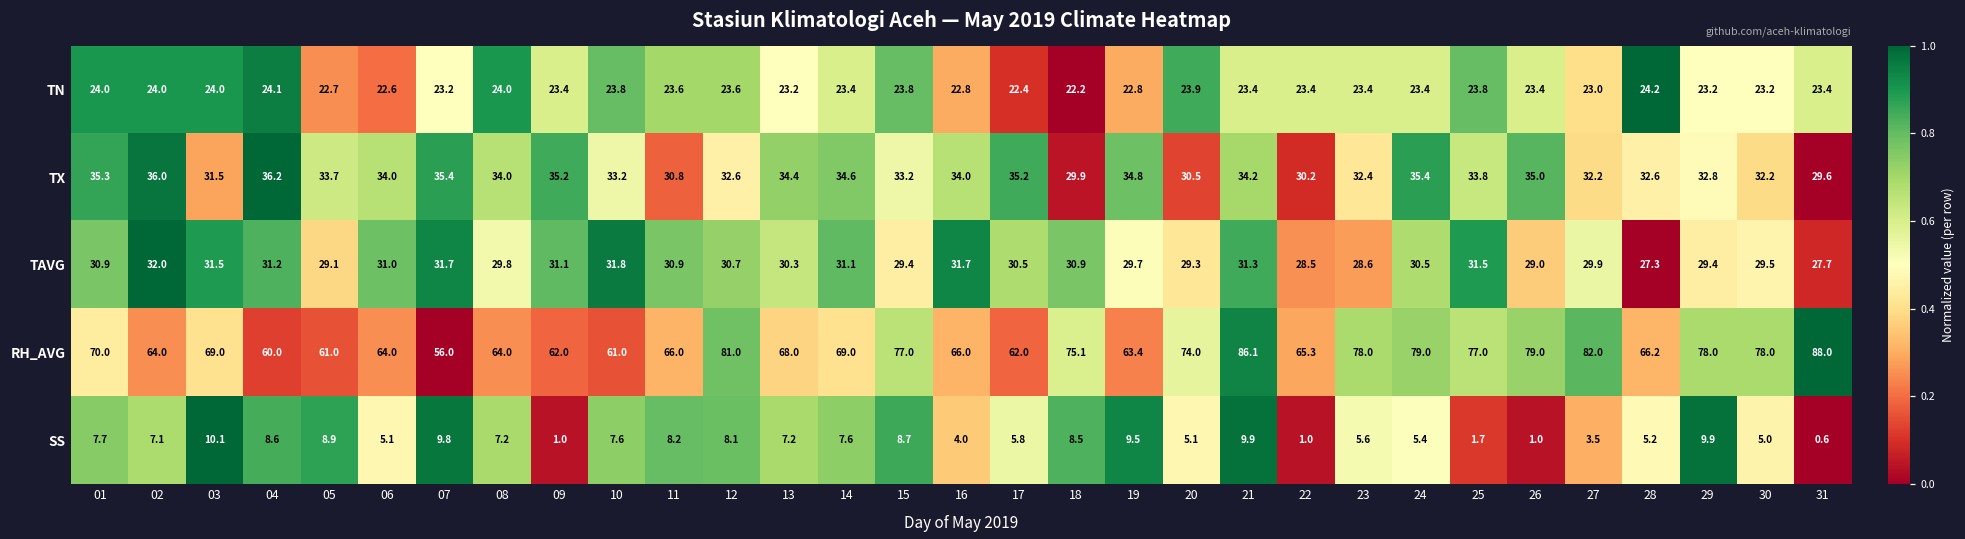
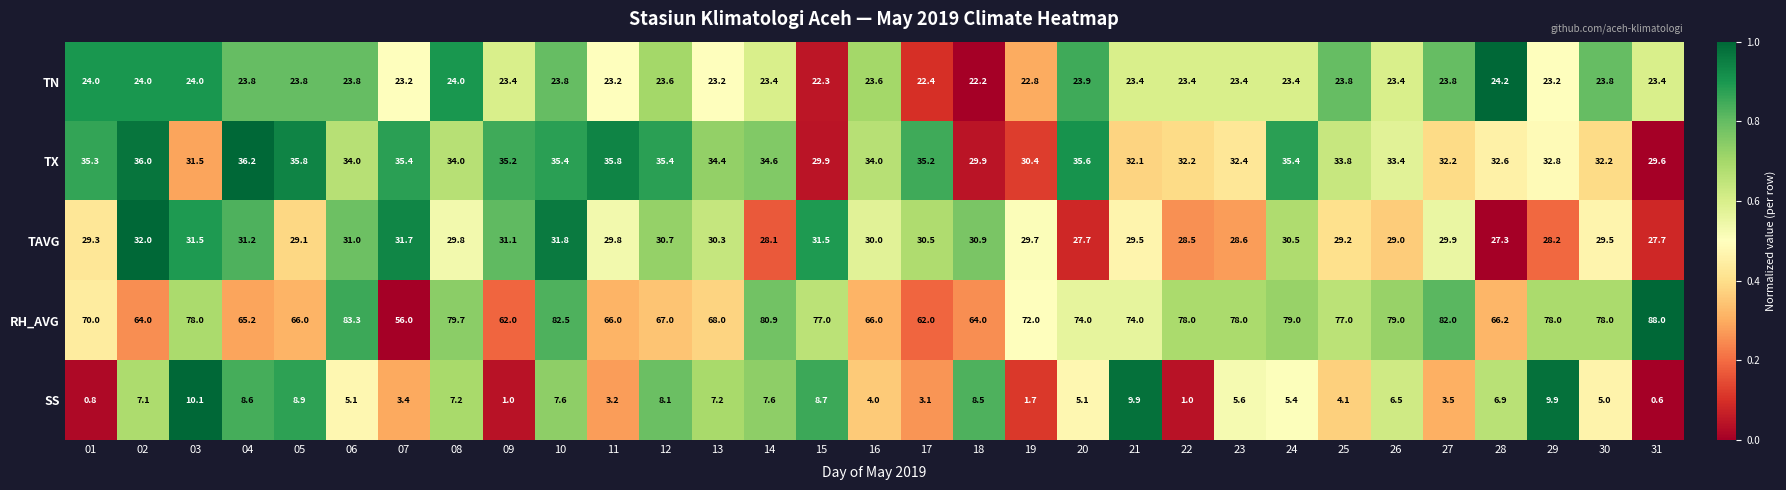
TN, 04: 24.1 -> 23.8
TN, 05: 22.7 -> 23.8
TN, 06: 22.6 -> 23.8
TN, 11: 23.6 -> 23.2
TN, 15: 23.8 -> 22.3
TN, 16: 22.8 -> 23.6
TN, 27: 23.0 -> 23.8
TN, 30: 23.2 -> 23.8
TX, 05: 33.7 -> 35.8
TX, 10: 33.2 -> 35.4
TX, 11: 30.8 -> 35.8
TX, 12: 32.6 -> 35.4
TX, 15: 33.2 -> 29.9
TX, 19: 34.8 -> 30.4
TX, 20: 30.5 -> 35.6
TX, 21: 34.2 -> 32.1
TX, 22: 30.2 -> 32.2
TX, 26: 35.0 -> 33.4
TAVG, 01: 30.9 -> 29.3
TAVG, 11: 30.9 -> 29.8
TAVG, 14: 31.1 -> 28.1
TAVG, 15: 29.4 -> 31.5
TAVG, 16: 31.7 -> 30.0
TAVG, 20: 29.3 -> 27.7
TAVG, 21: 31.3 -> 29.5
TAVG, 25: 31.5 -> 29.2
TAVG, 29: 29.4 -> 28.2
RH_AVG, 03: 69.0 -> 78.0
RH_AVG, 04: 60.0 -> 65.2
RH_AVG, 05: 61.0 -> 66.0
RH_AVG, 06: 64.0 -> 83.3
RH_AVG, 08: 64.0 -> 79.7
RH_AVG, 10: 61.0 -> 82.5
RH_AVG, 12: 81.0 -> 67.0
RH_AVG, 14: 69.0 -> 80.9
RH_AVG, 18: 75.1 -> 64.0
RH_AVG, 19: 63.4 -> 72.0
RH_AVG, 21: 86.1 -> 74.0
RH_AVG, 22: 65.3 -> 78.0
SS, 01: 7.7 -> 0.8
SS, 07: 9.8 -> 3.4
SS, 11: 8.2 -> 3.2
SS, 17: 5.8 -> 3.1
SS, 19: 9.5 -> 1.7
SS, 25: 1.7 -> 4.1
SS, 26: 1.0 -> 6.5
SS, 28: 5.2 -> 6.9
